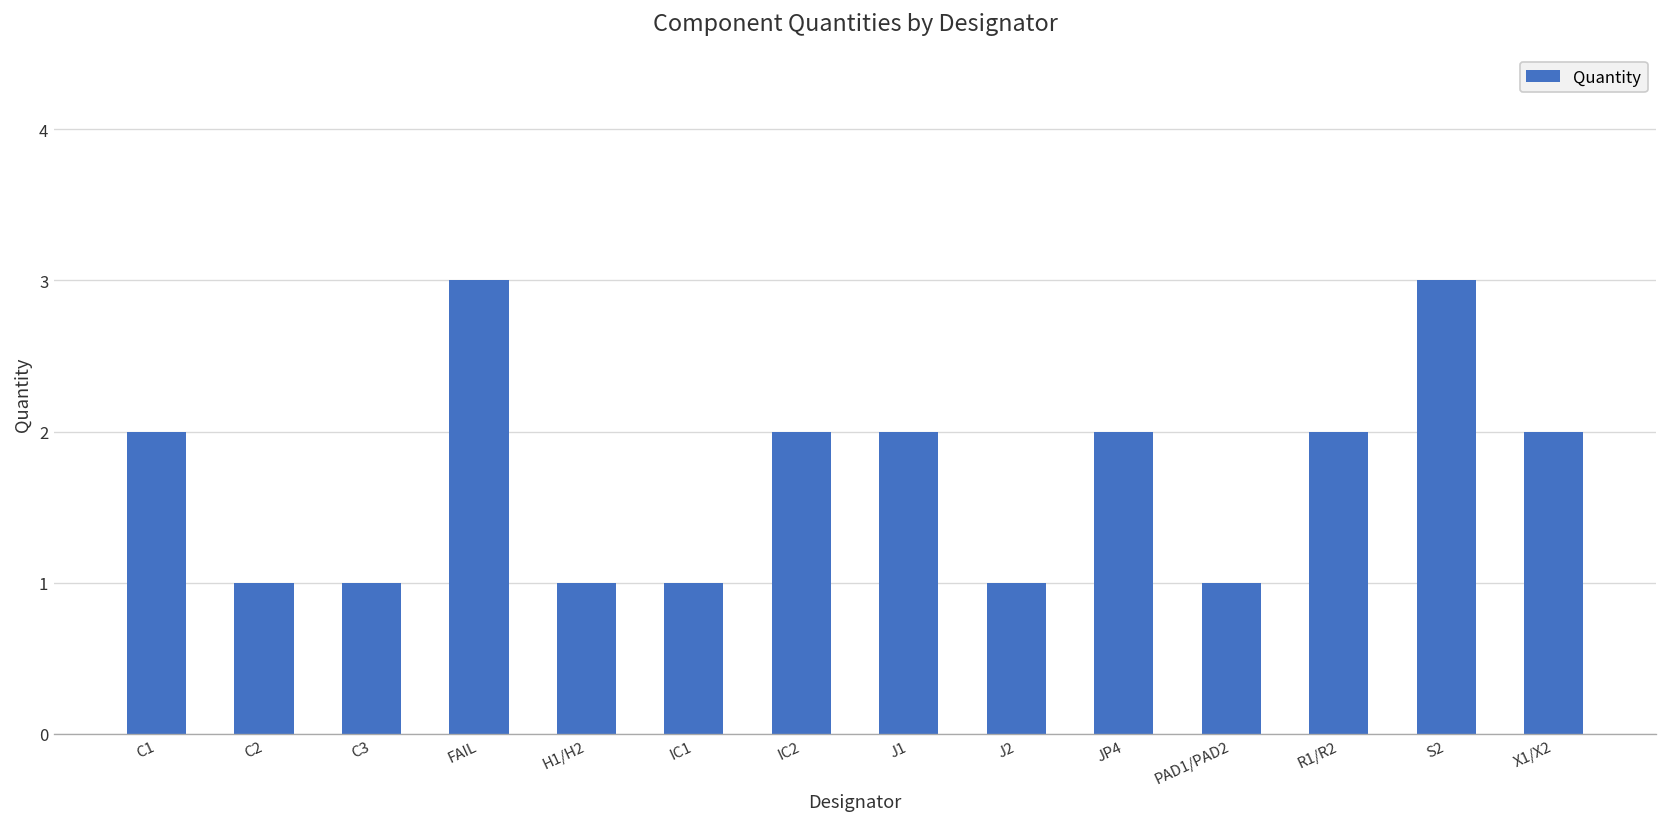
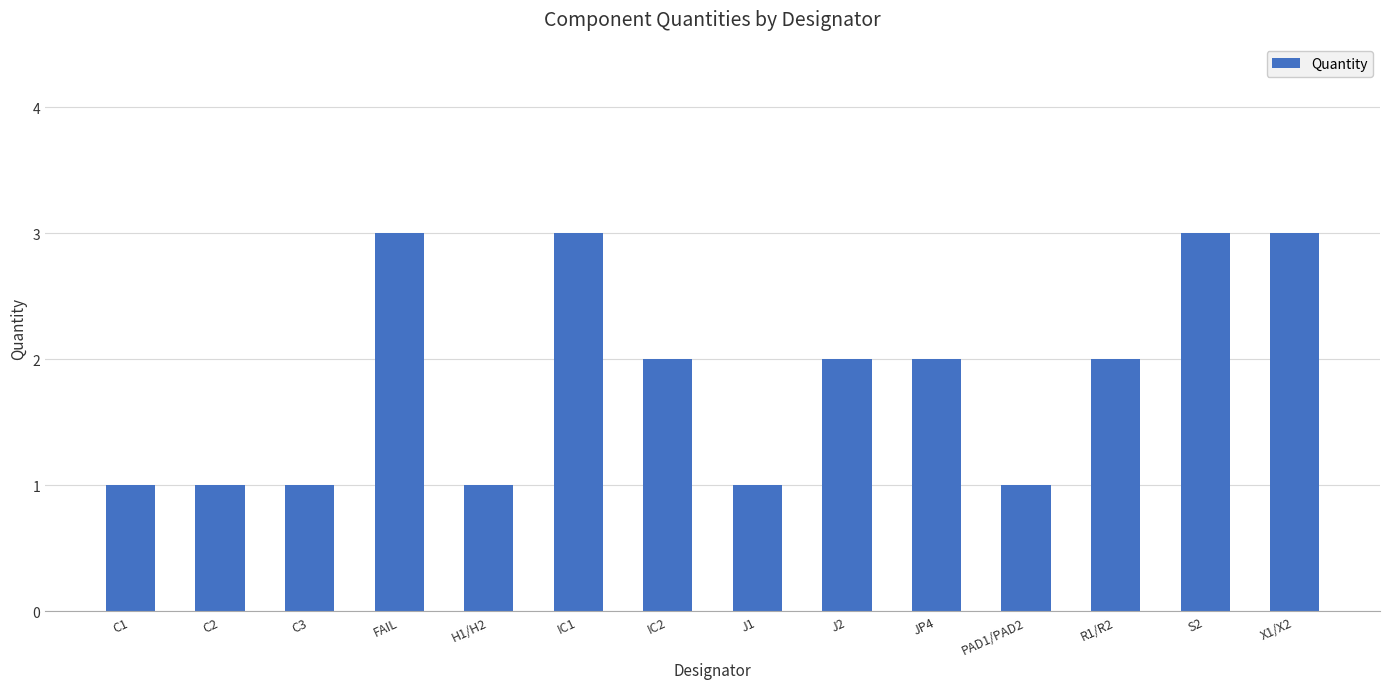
C1: 2 -> 1
IC1: 1 -> 3
J1: 2 -> 1
J2: 1 -> 2
X1/X2: 2 -> 3
